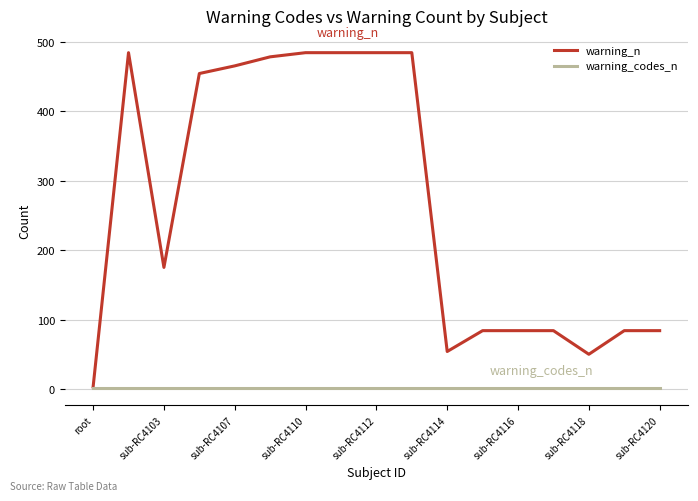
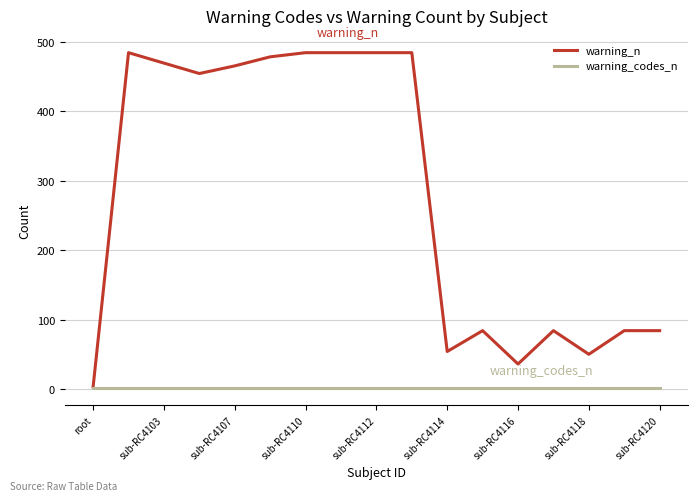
warning_n, sub-RC4103: 180 -> 470
warning_n, sub-RC4116: 80 -> 40
